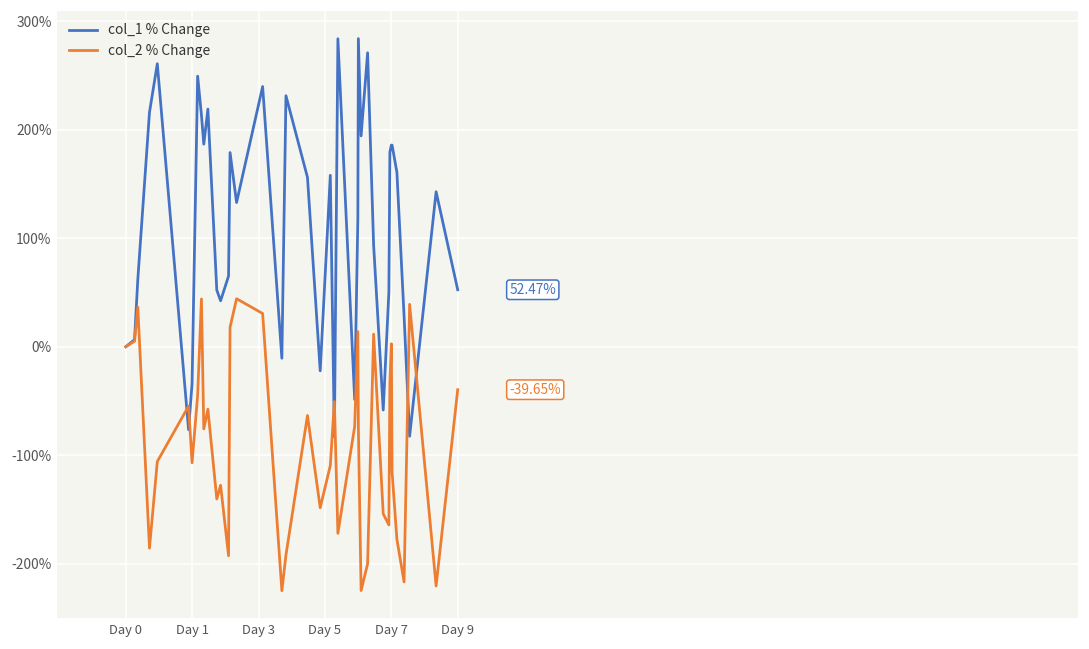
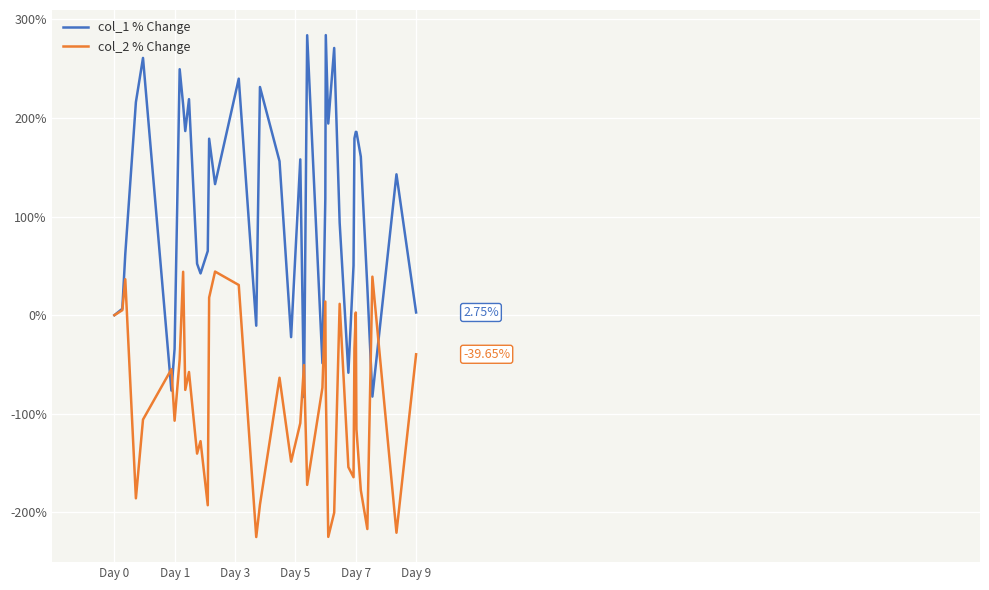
col_1 % Change, Day 9: 52.47% -> 2.75%
